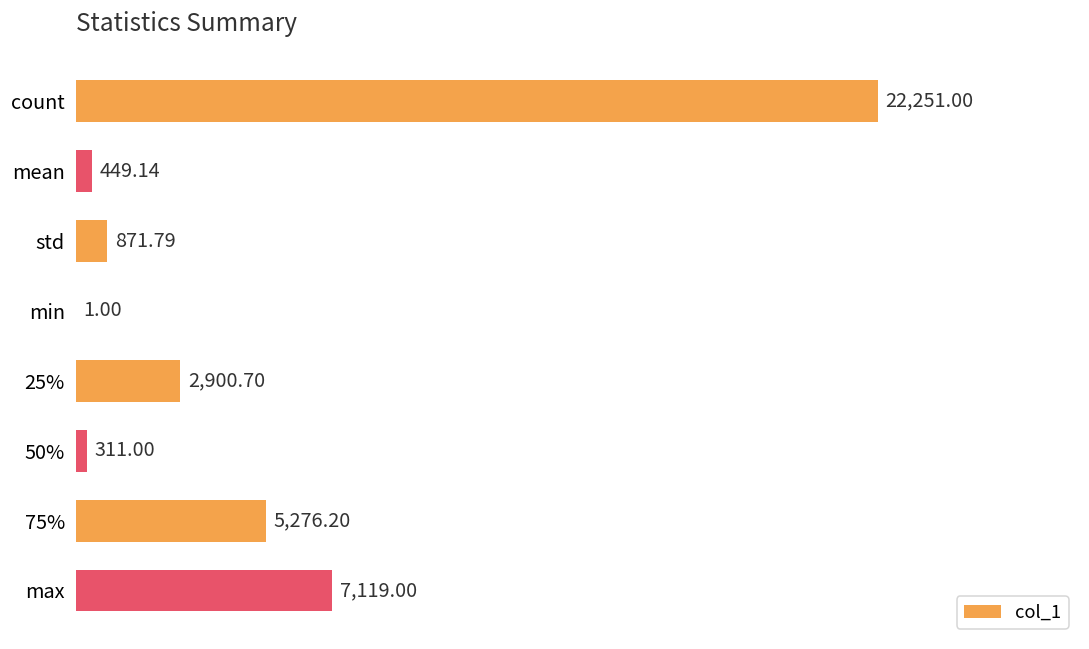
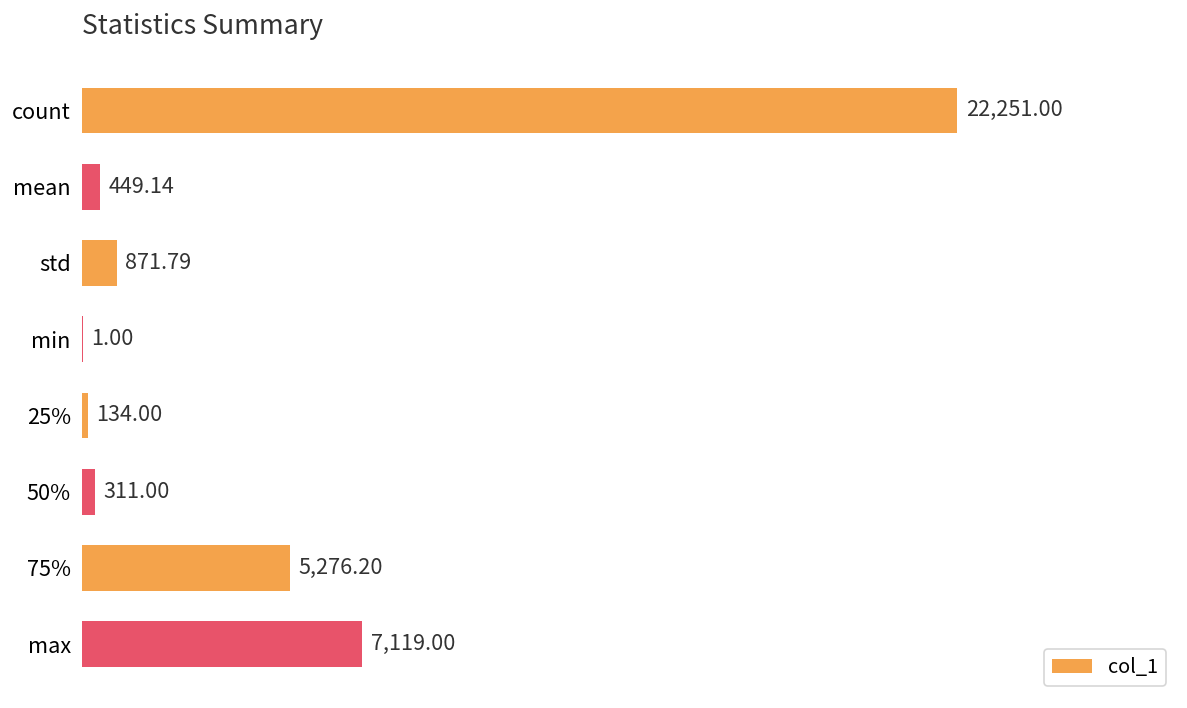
25%: 2,900.70 -> 134.00
